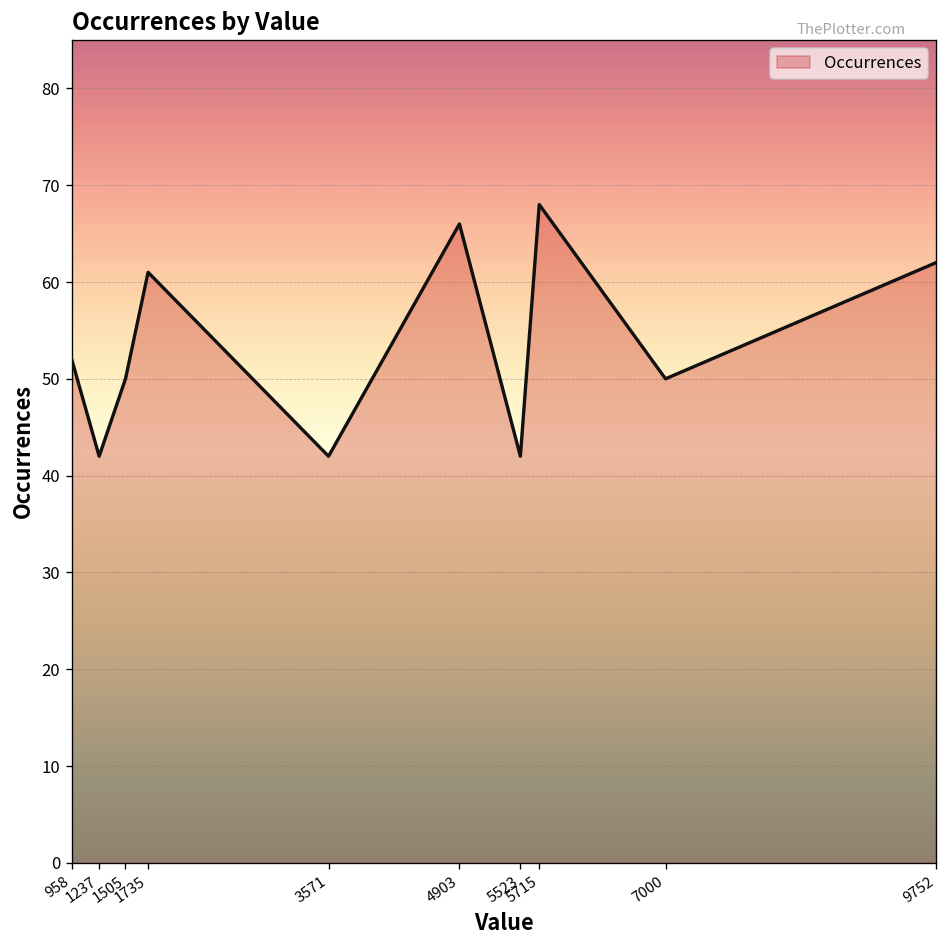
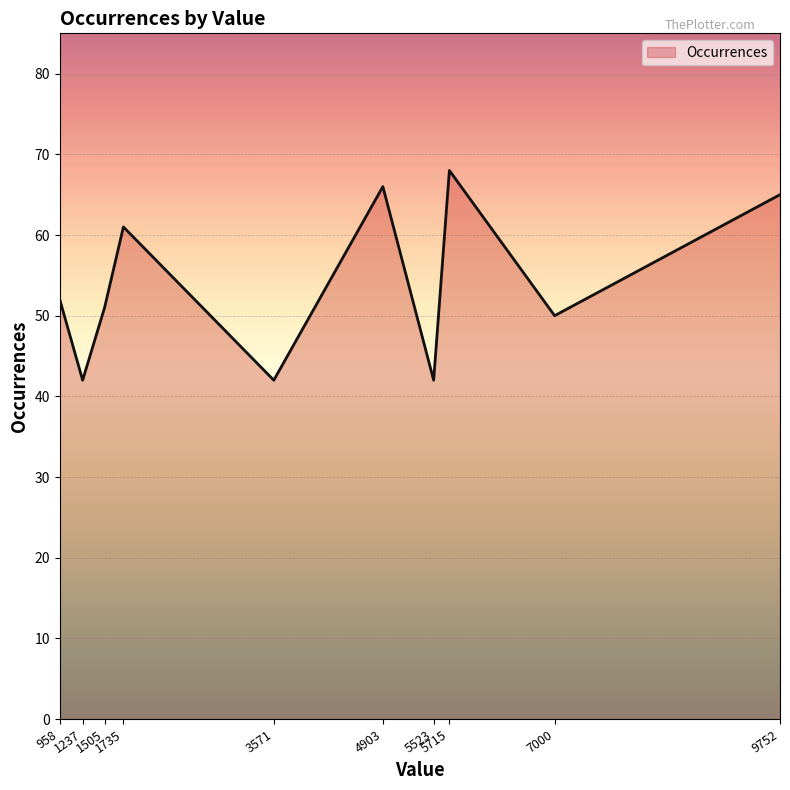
1505: 50 -> 51
9752: 62 -> 65
